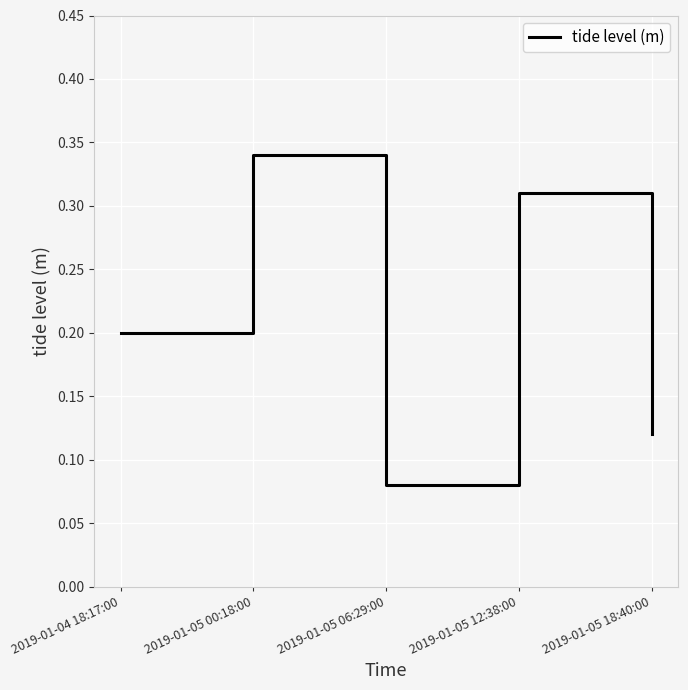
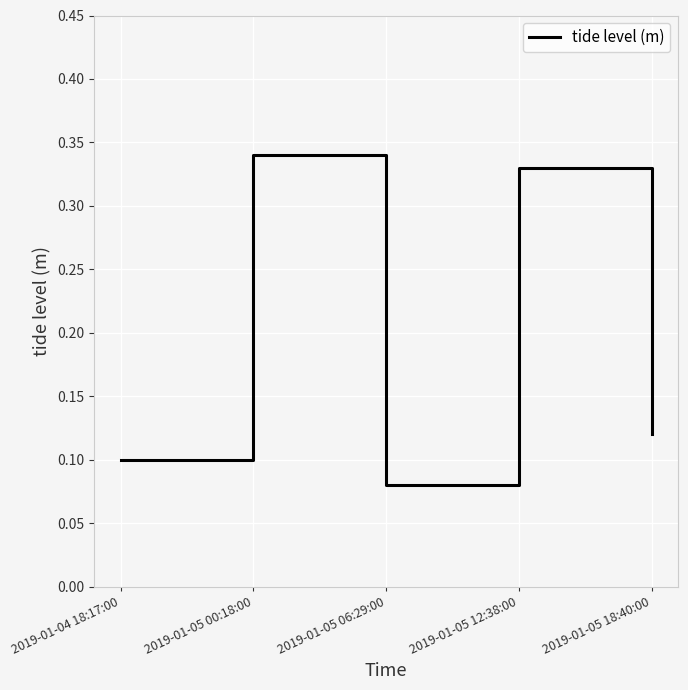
2019-01-04 18:17:00: 0.2 -> 0.1
2019-01-05 12:38:00: 0.31 -> 0.33
